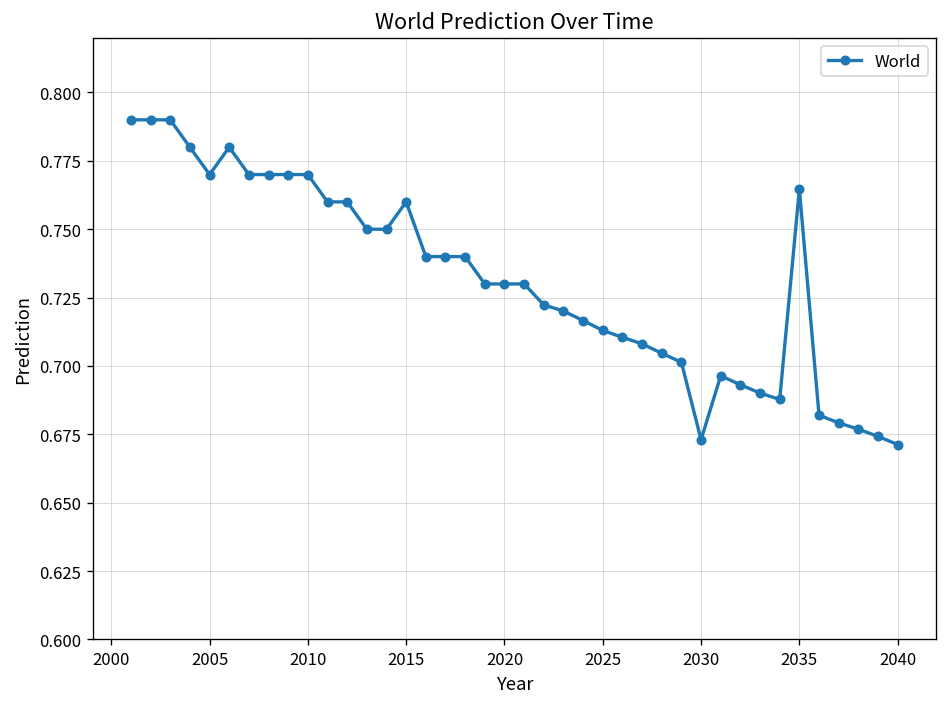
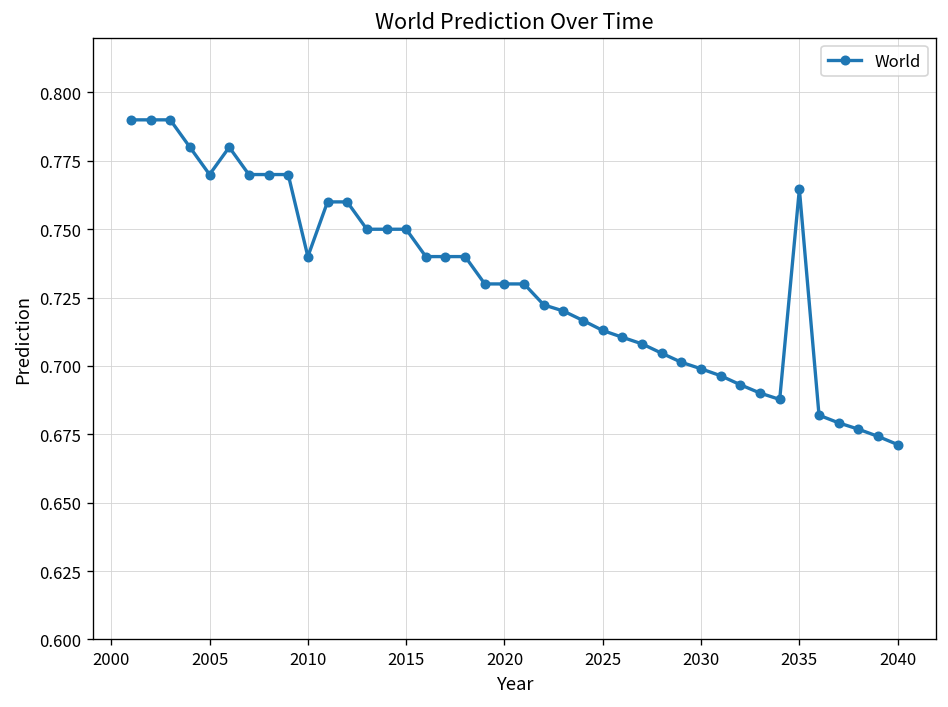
2010: 0.77 -> 0.74
2015: 0.76 -> 0.75
2030: 0.673 -> 0.699
